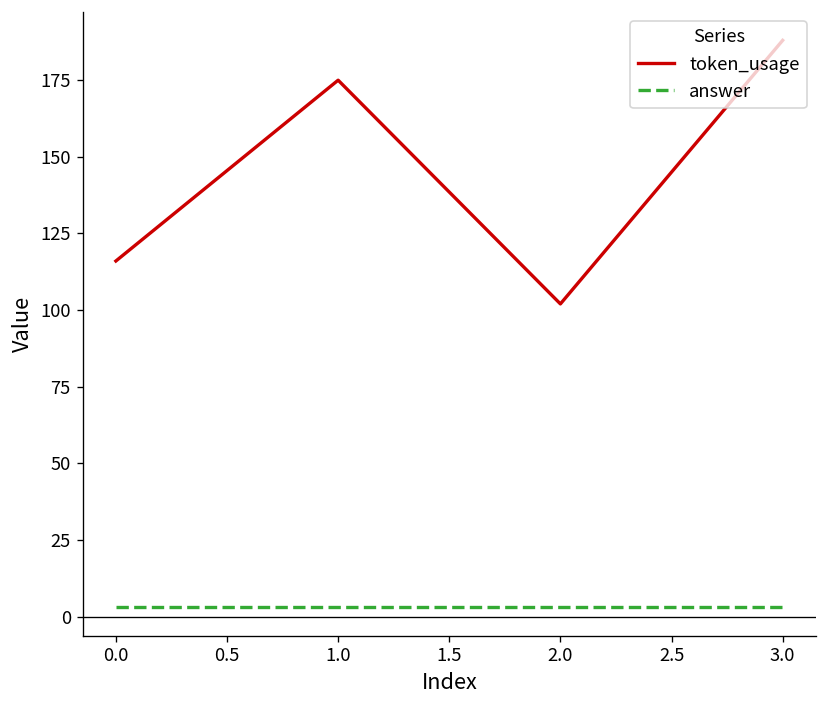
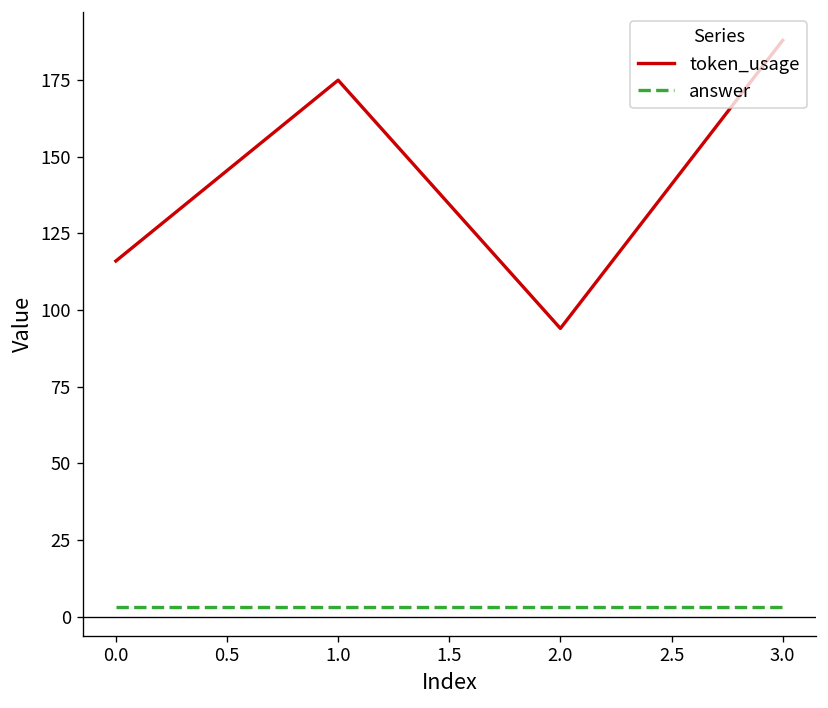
token_usage, 2.0: 102 -> 94
